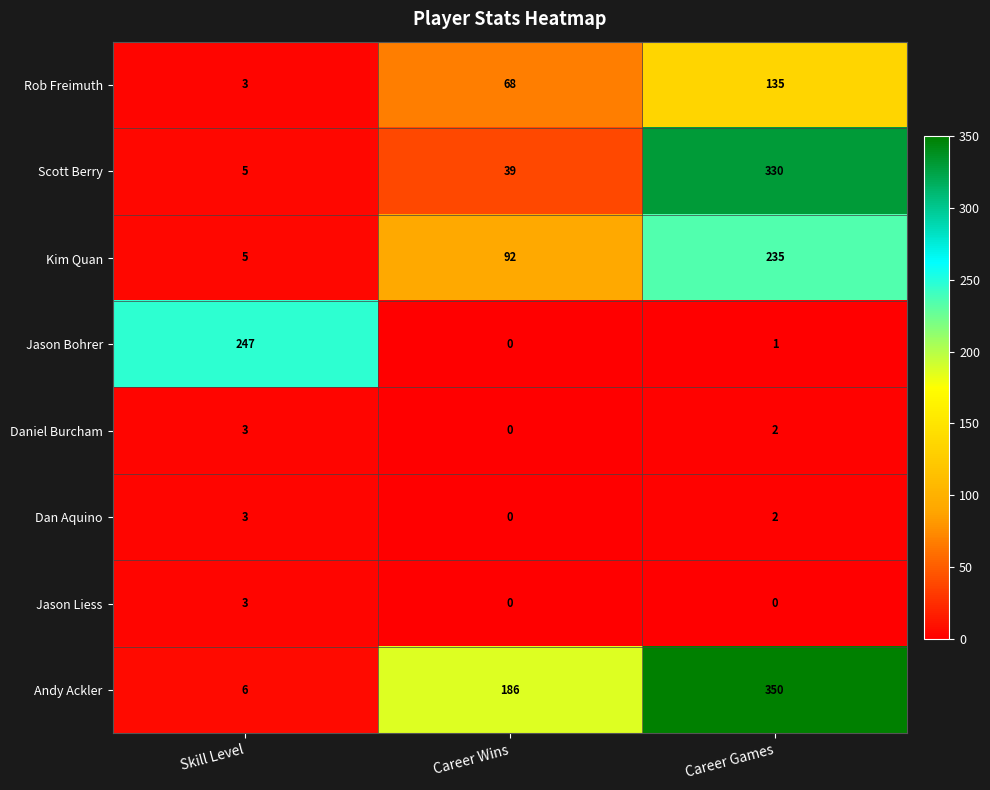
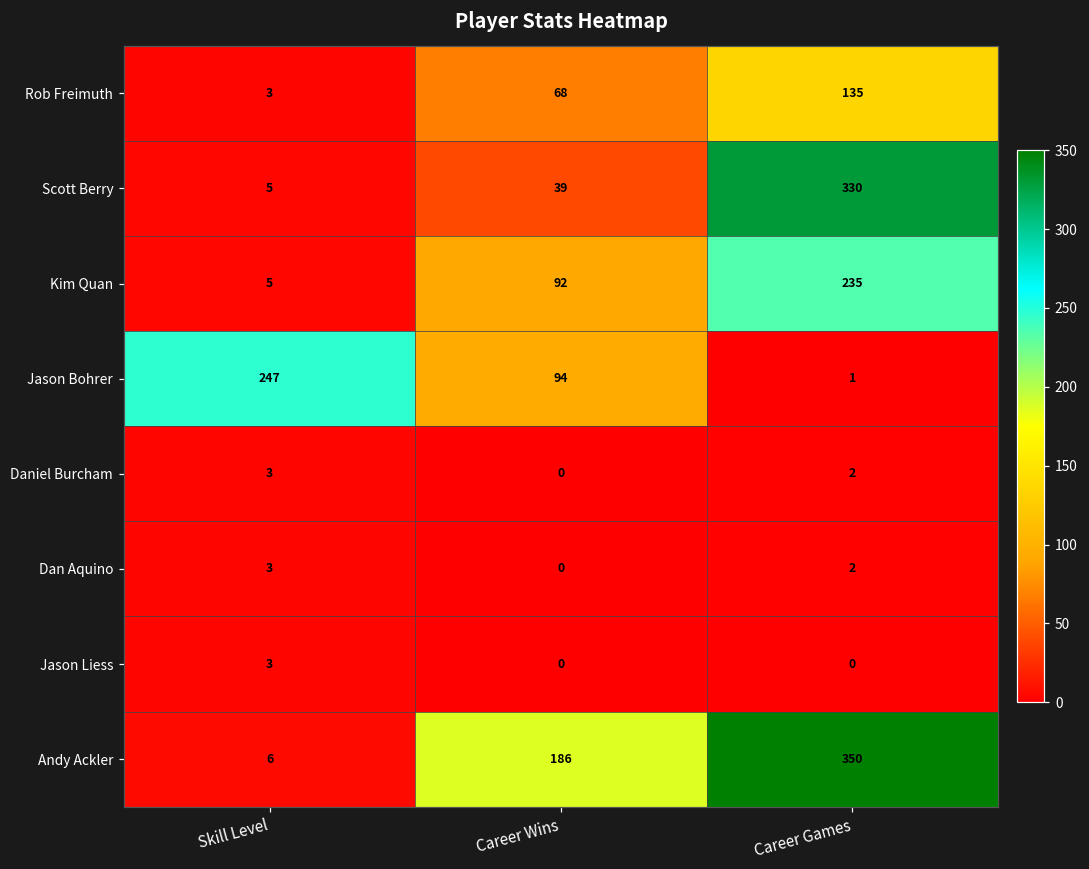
Jason Bohrer, Career Wins: 0 -> 94
